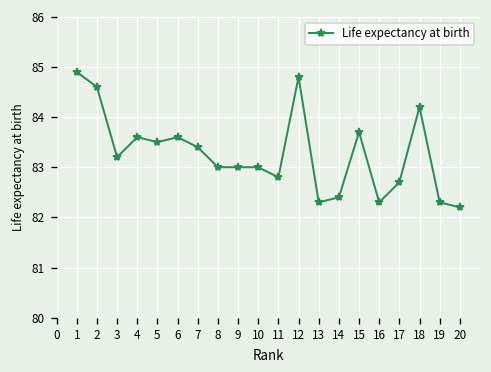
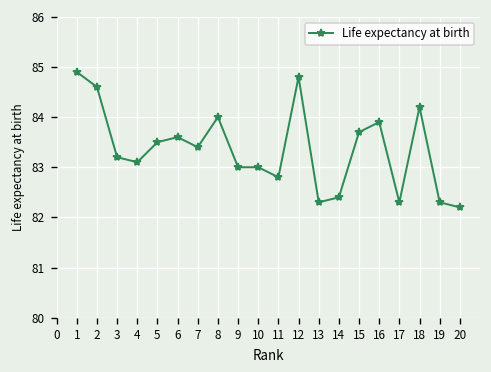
4: 83.6 -> 83.1
8: 83 -> 84
16: 82.3 -> 83.9
17: 82.7 -> 82.3
